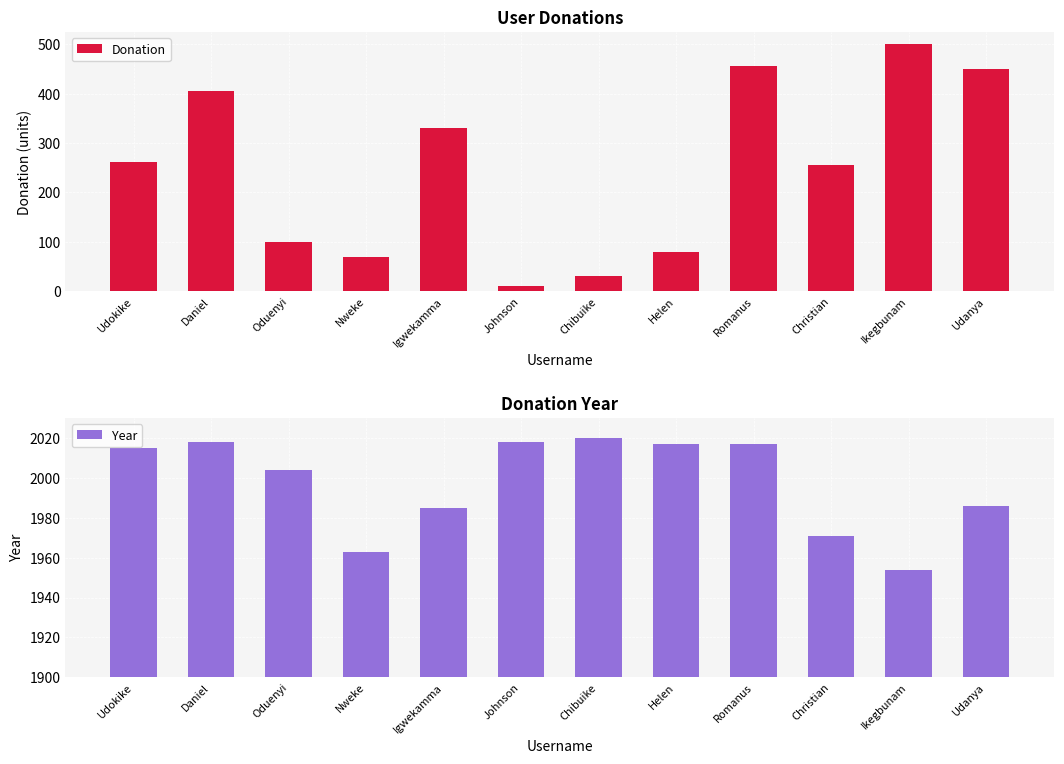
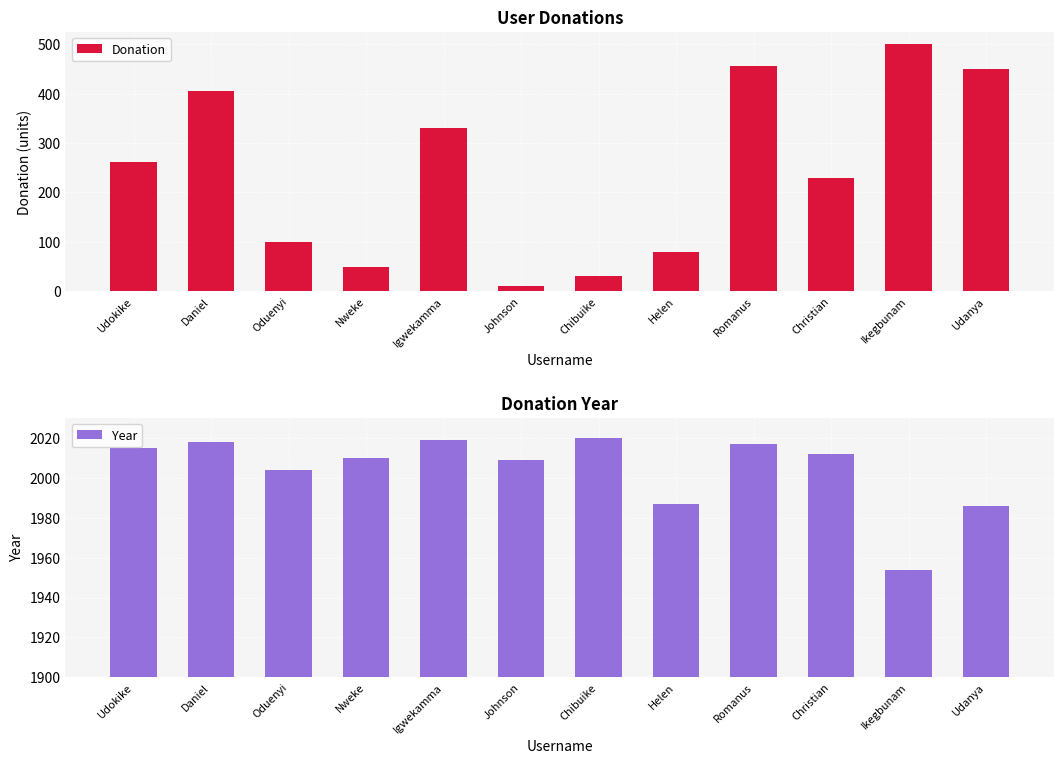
User Donations, Nweke: 70 -> 50
User Donations, Christian: 260 -> 230
Donation Year, Nweke: 1963 -> 2010
Donation Year, Igwekamma: 1985 -> 2019
Donation Year, Johnson: 2018 -> 2009
Donation Year, Helen: 2017 -> 1987
Donation Year, Christian: 1971 -> 2012
